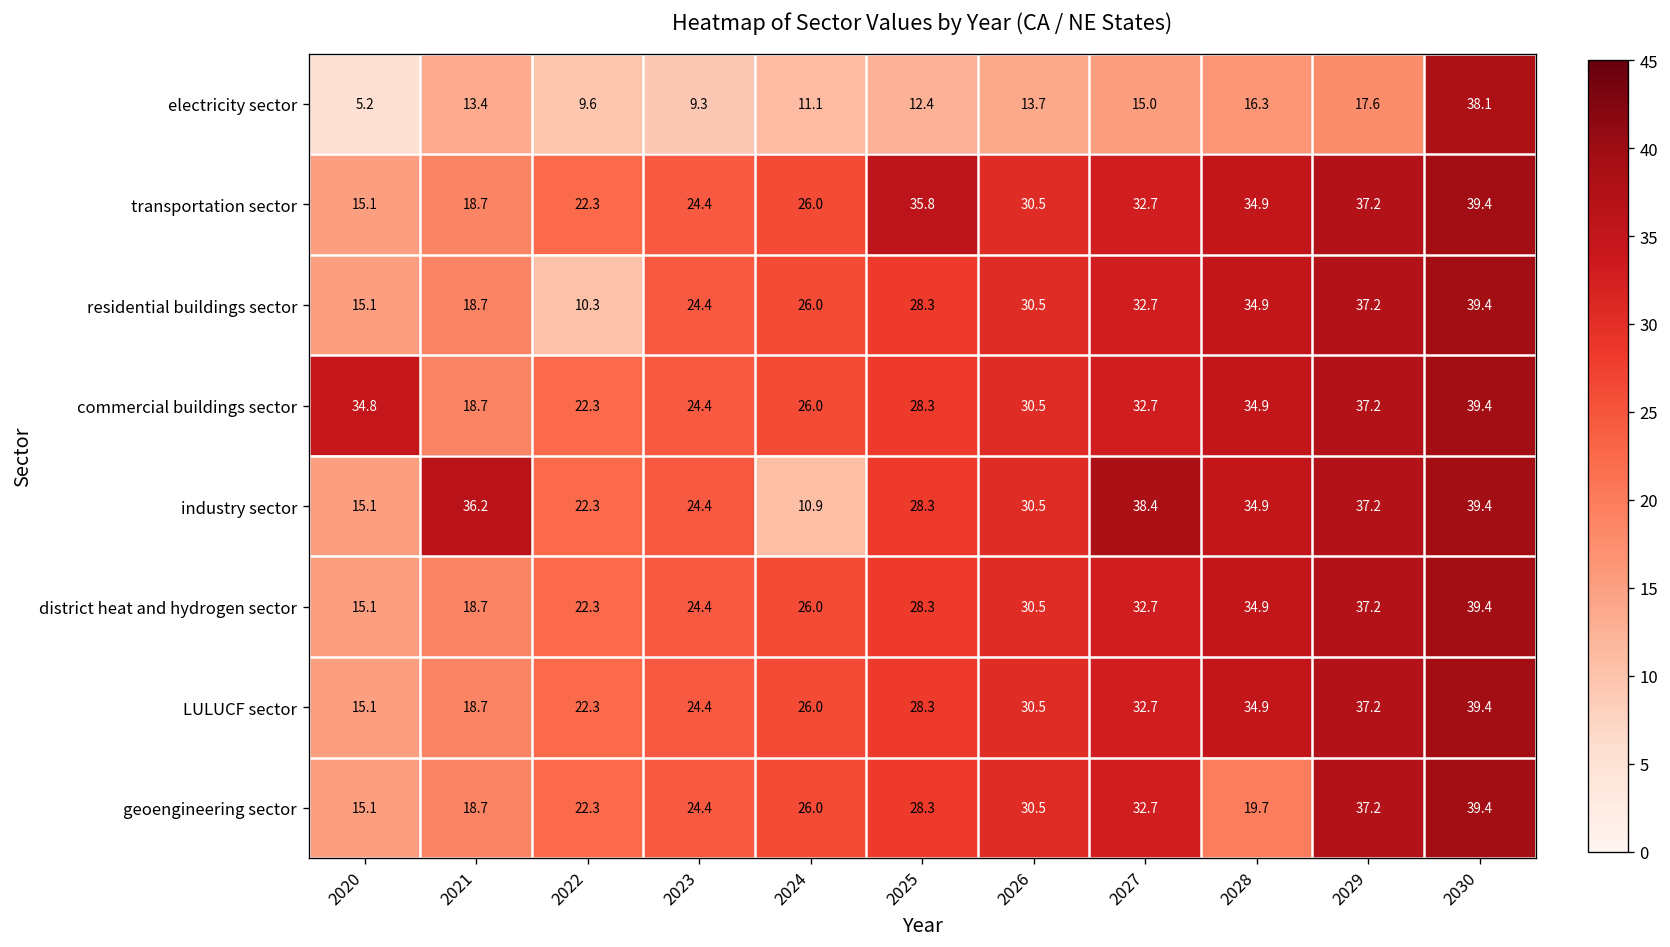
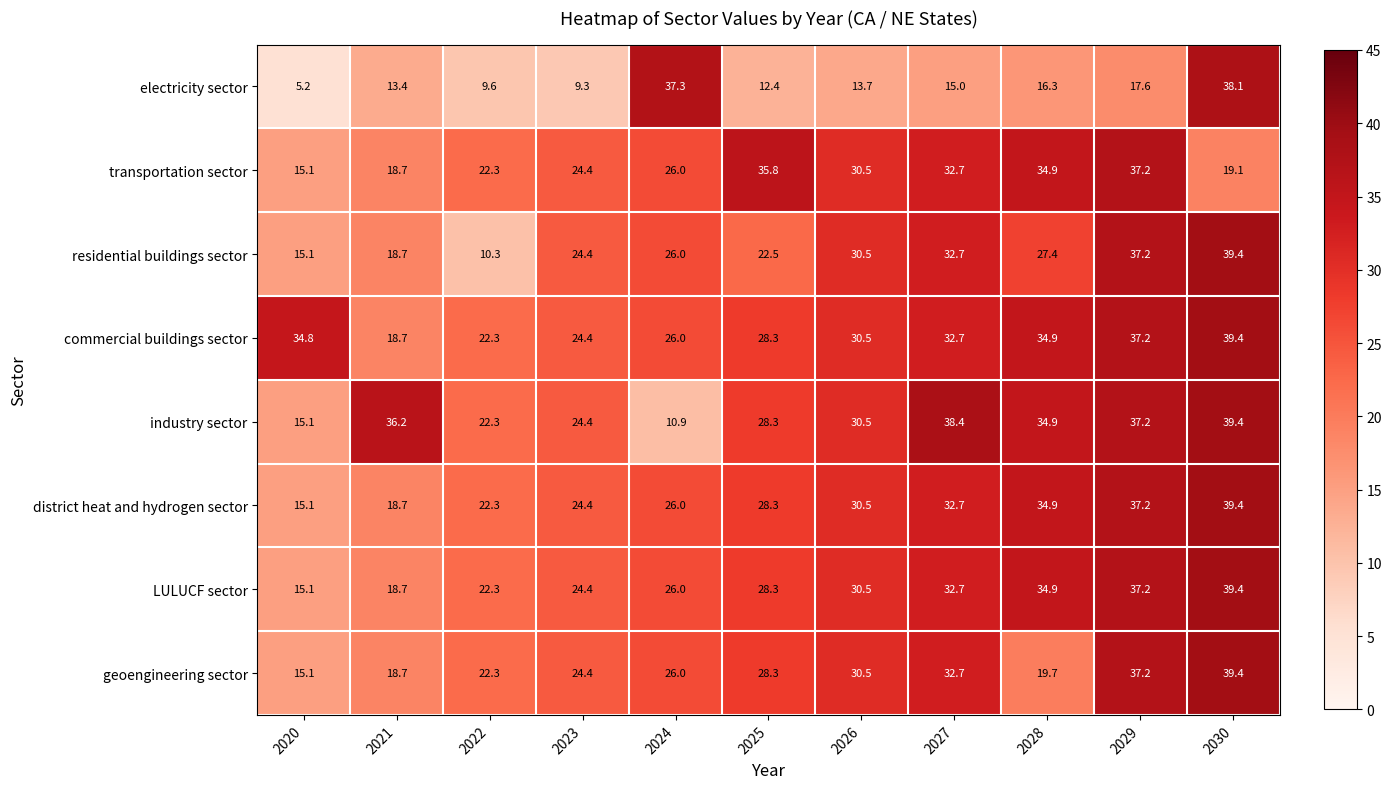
electricity sector, 2024: 11.1 -> 37.3
transportation sector, 2030: 39.4 -> 19.1
residential buildings sector, 2025: 28.3 -> 22.5
residential buildings sector, 2028: 34.9 -> 27.4
